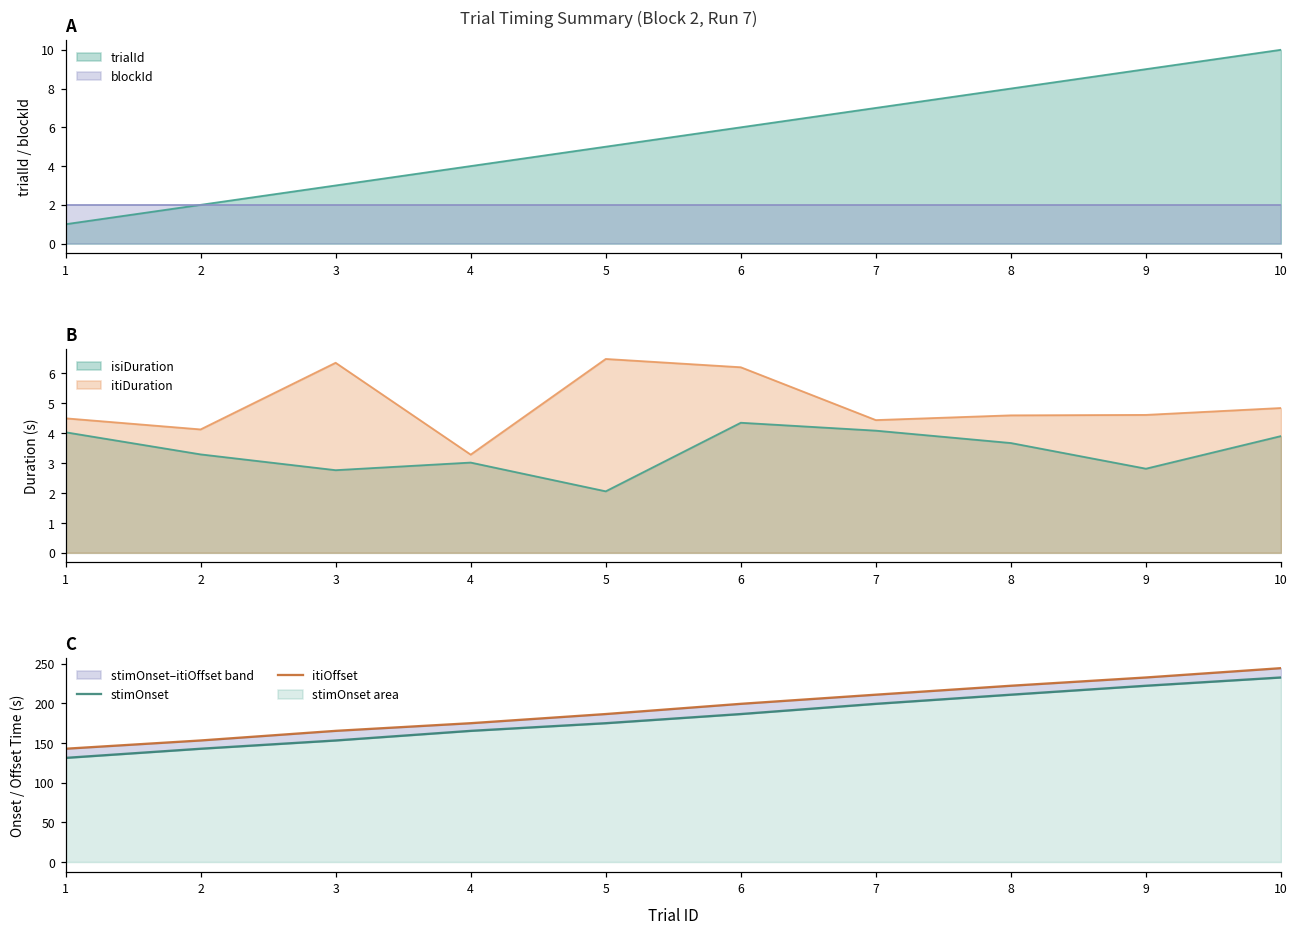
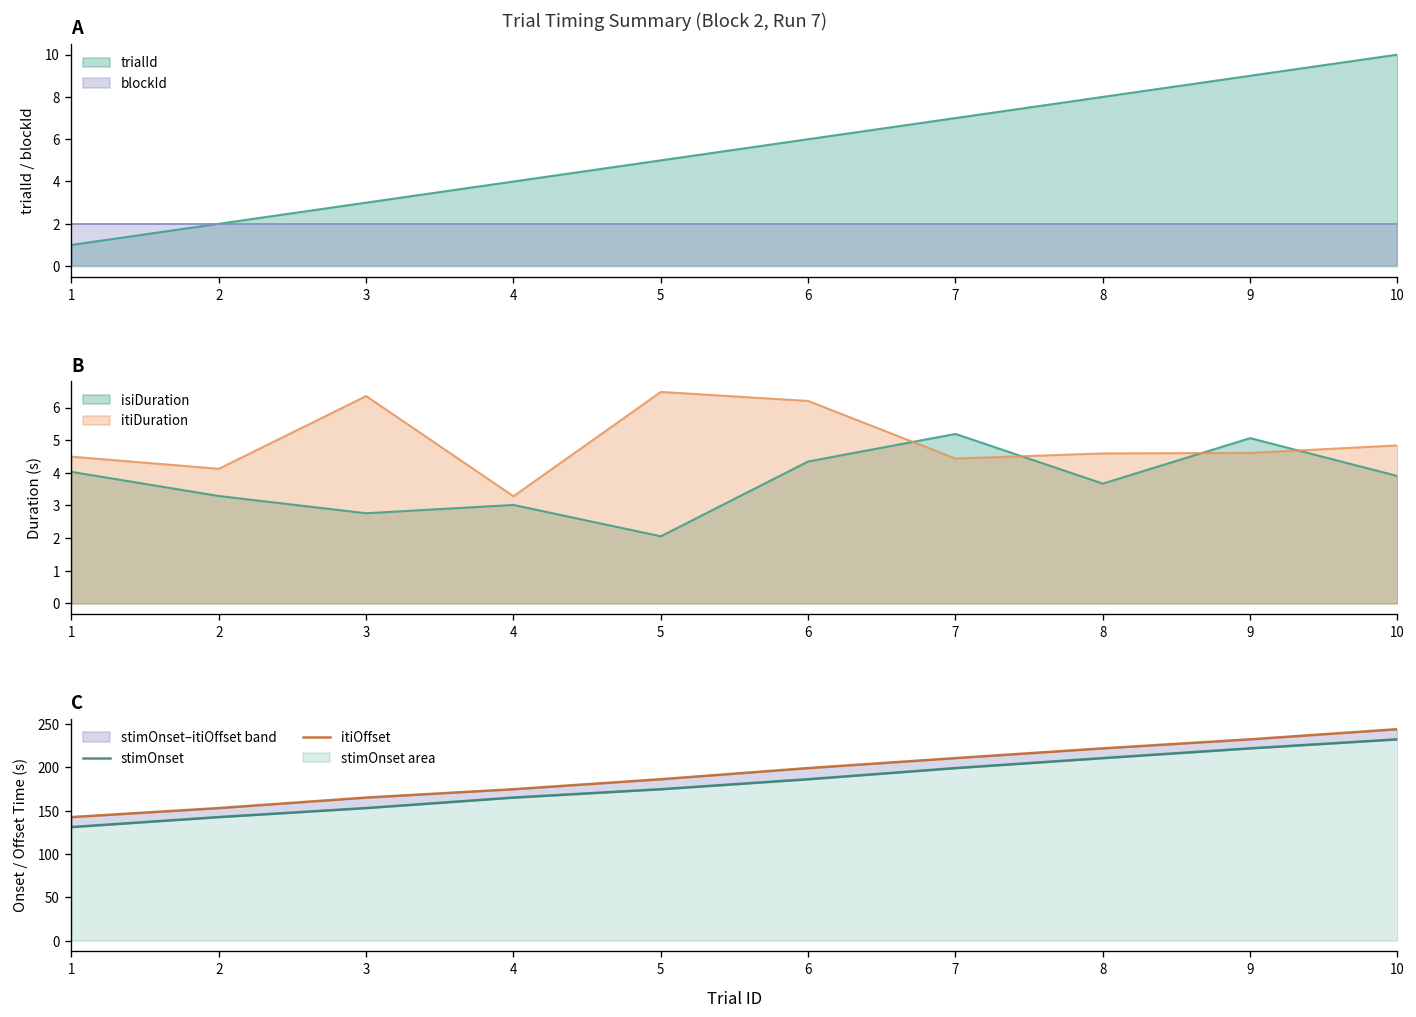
B, isiDuration, 7: 4.1 -> 5.2
B, isiDuration, 9: 2.8 -> 5.1
